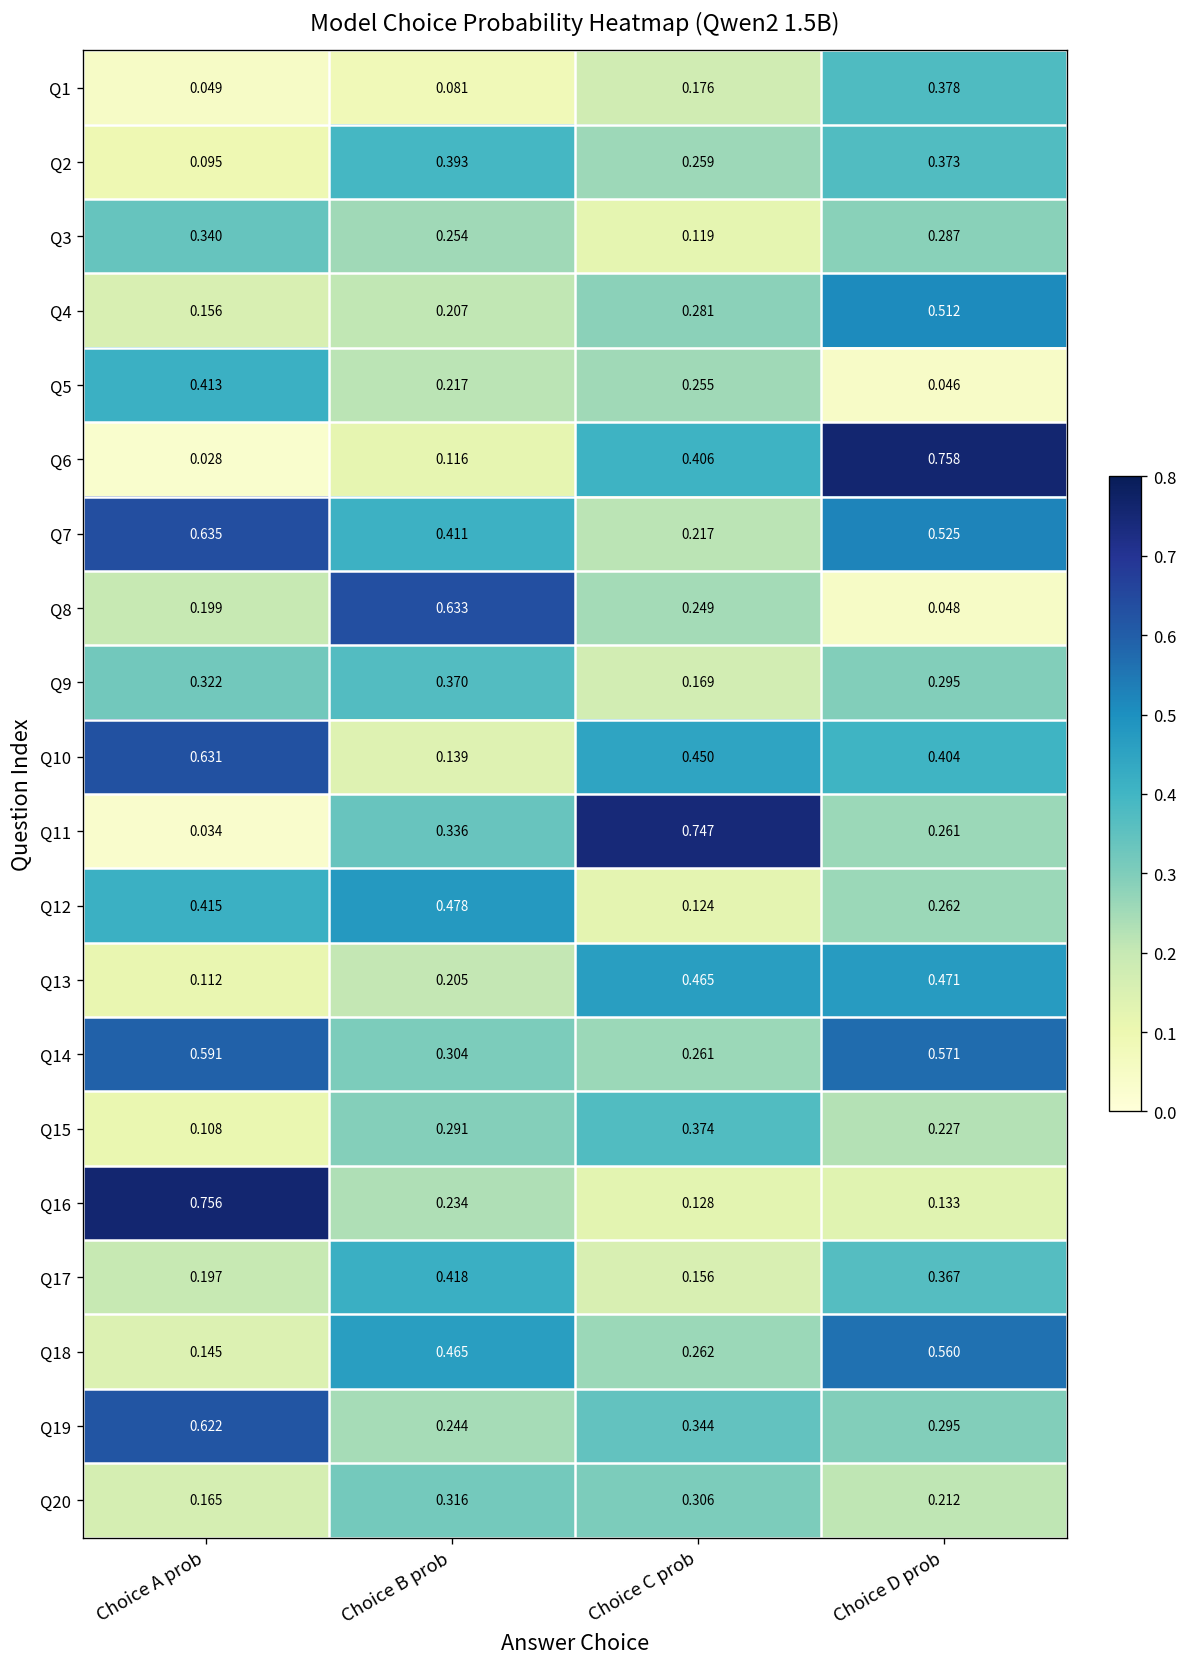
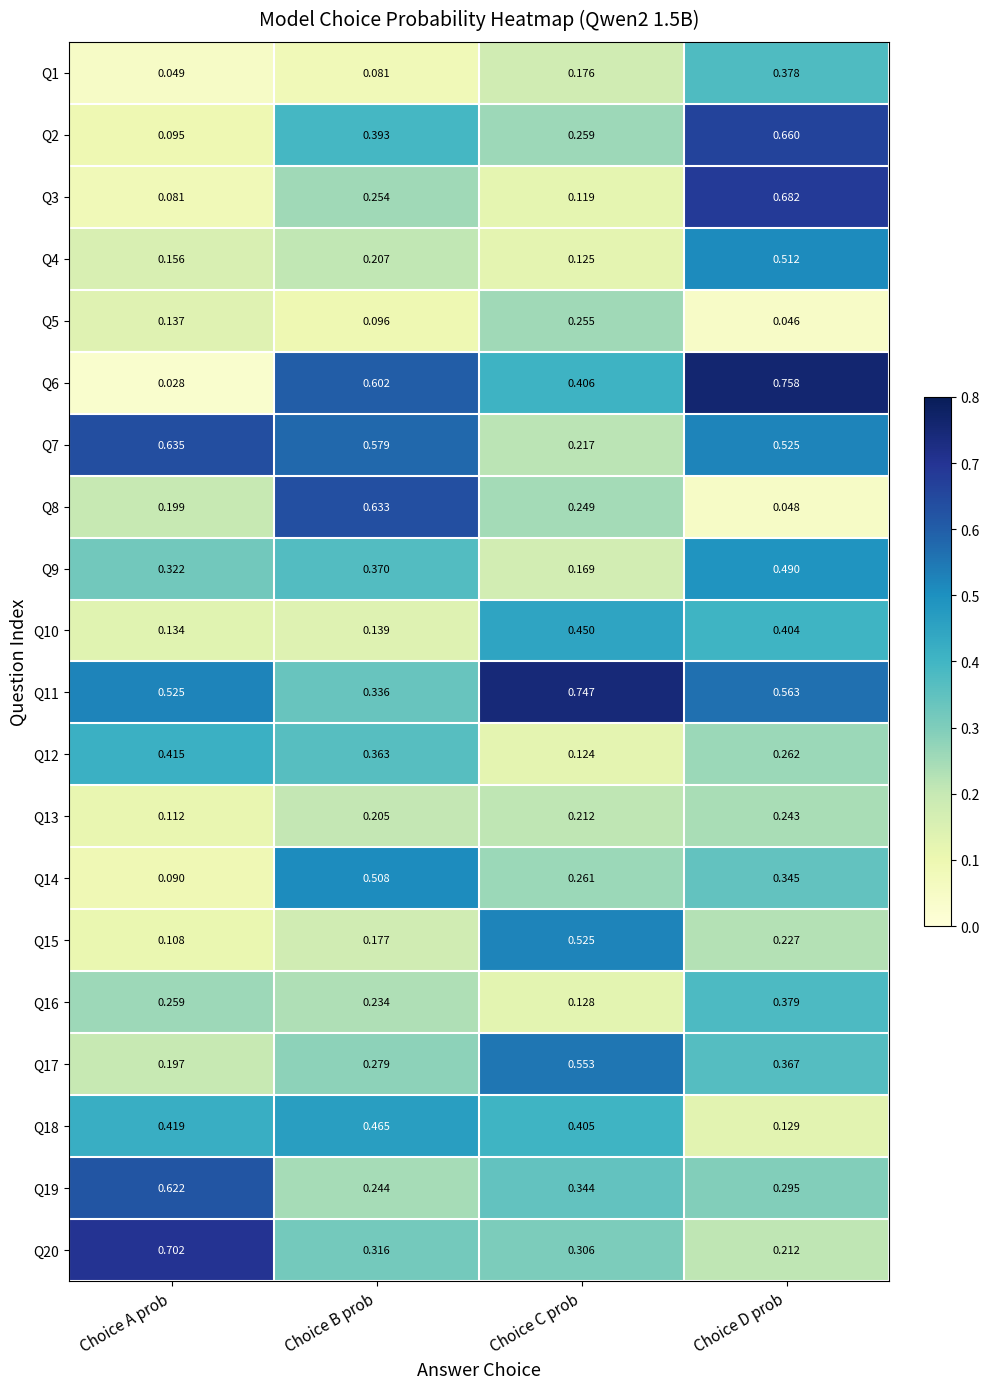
Q2, Choice D prob: 0.373 -> 0.660
Q3, Choice A prob: 0.340 -> 0.081
Q3, Choice D prob: 0.287 -> 0.682
Q4, Choice C prob: 0.281 -> 0.125
Q5, Choice A prob: 0.413 -> 0.137
Q5, Choice B prob: 0.217 -> 0.096
Q6, Choice B prob: 0.116 -> 0.602
Q7, Choice B prob: 0.411 -> 0.579
Q9, Choice D prob: 0.295 -> 0.490
Q10, Choice A prob: 0.631 -> 0.134
Q11, Choice A prob: 0.034 -> 0.525
Q11, Choice D prob: 0.261 -> 0.563
Q12, Choice B prob: 0.478 -> 0.363
Q13, Choice C prob: 0.465 -> 0.212
Q13, Choice D prob: 0.471 -> 0.243
Q14, Choice A prob: 0.591 -> 0.090
Q14, Choice B prob: 0.304 -> 0.508
Q14, Choice D prob: 0.571 -> 0.345
Q15, Choice B prob: 0.291 -> 0.177
Q15, Choice C prob: 0.374 -> 0.525
Q16, Choice A prob: 0.756 -> 0.259
Q16, Choice D prob: 0.133 -> 0.379
Q17, Choice B prob: 0.418 -> 0.279
Q17, Choice C prob: 0.156 -> 0.553
Q18, Choice A prob: 0.145 -> 0.419
Q18, Choice C prob: 0.262 -> 0.405
Q18, Choice D prob: 0.560 -> 0.129
Q20, Choice A prob: 0.165 -> 0.702
